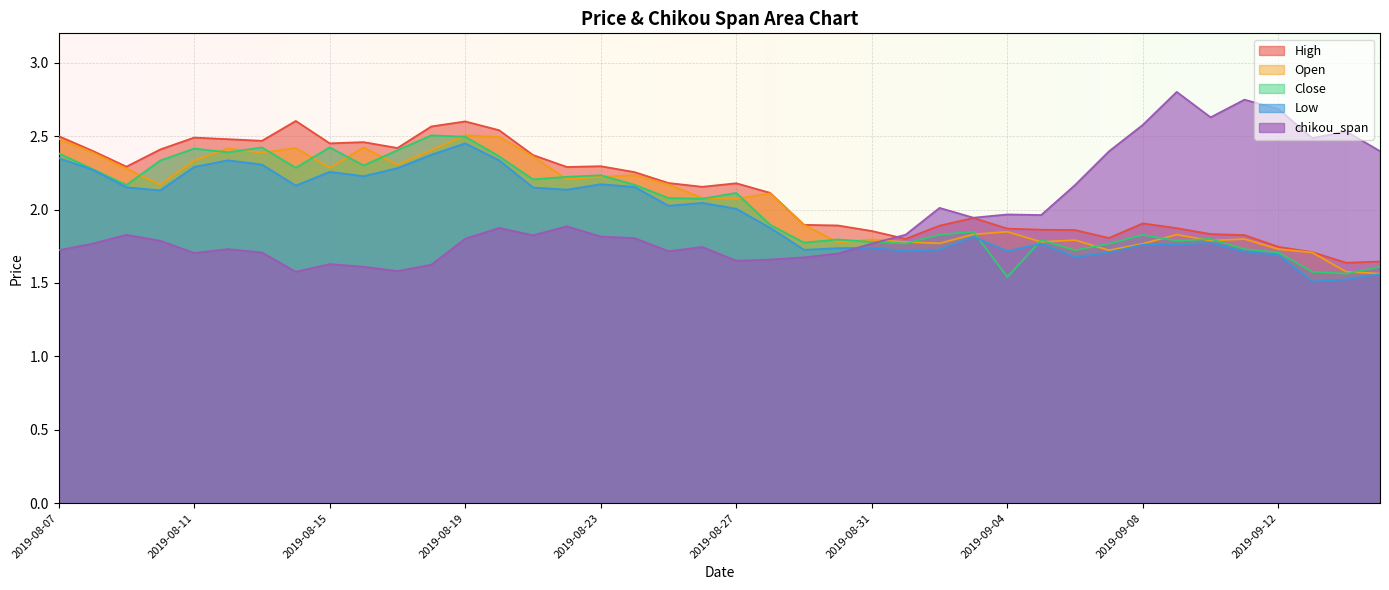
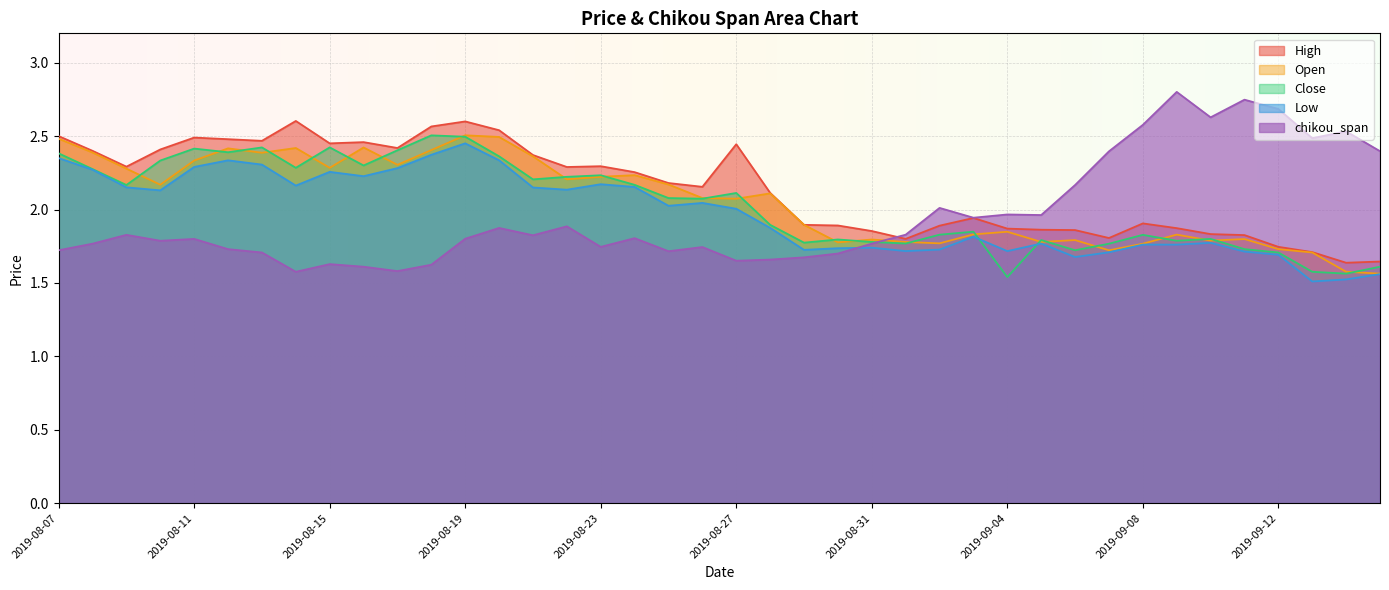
chikou_span, 2019-08-11: 1.70 -> 1.80
chikou_span, 2019-08-23: 1.82 -> 1.75
High, 2019-08-27: 2.18 -> 2.44
